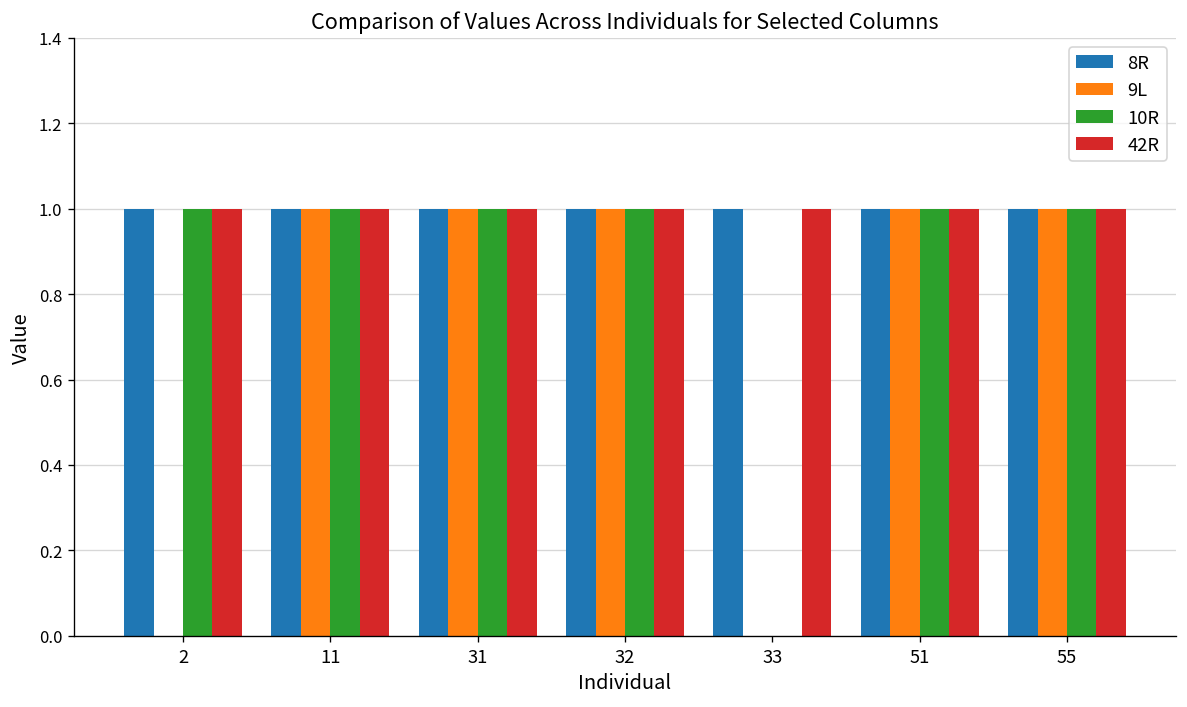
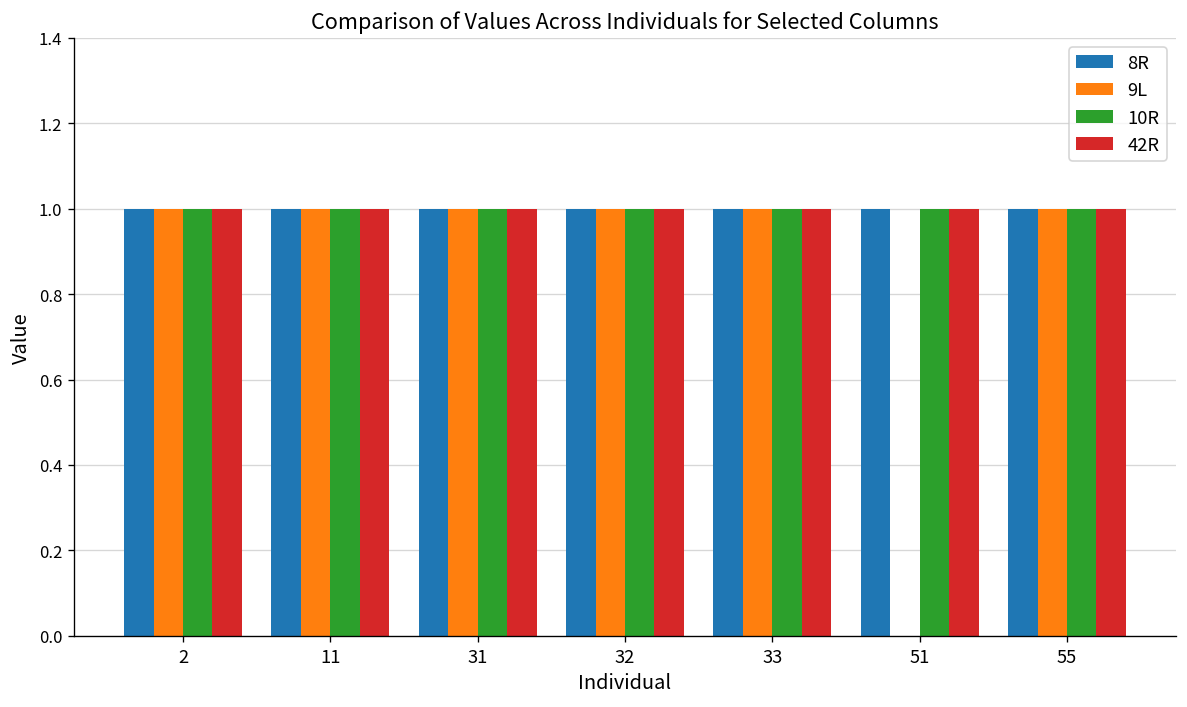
9L, 2: 0 -> 1
9L, 33: 0 -> 1
10R, 33: 0 -> 1
9L, 51: 1 -> 0
